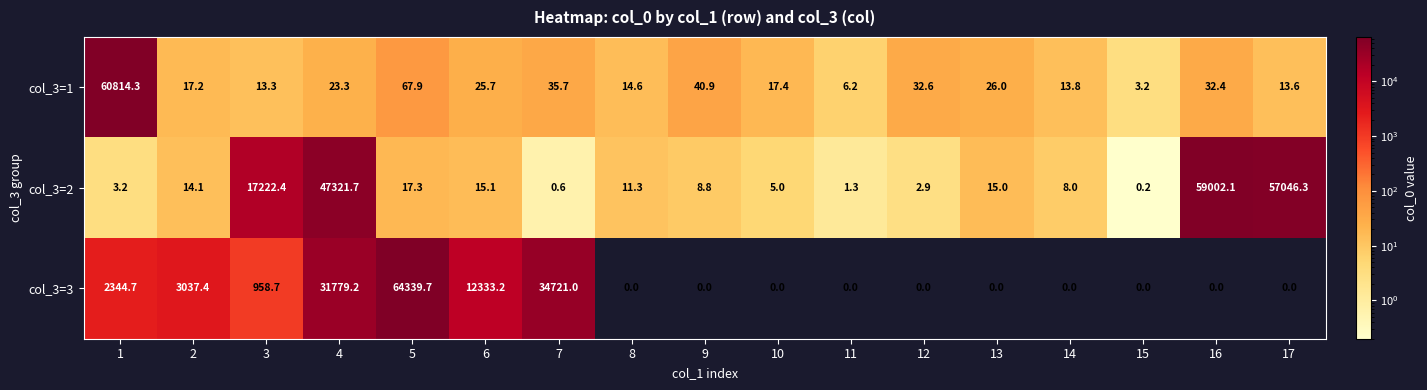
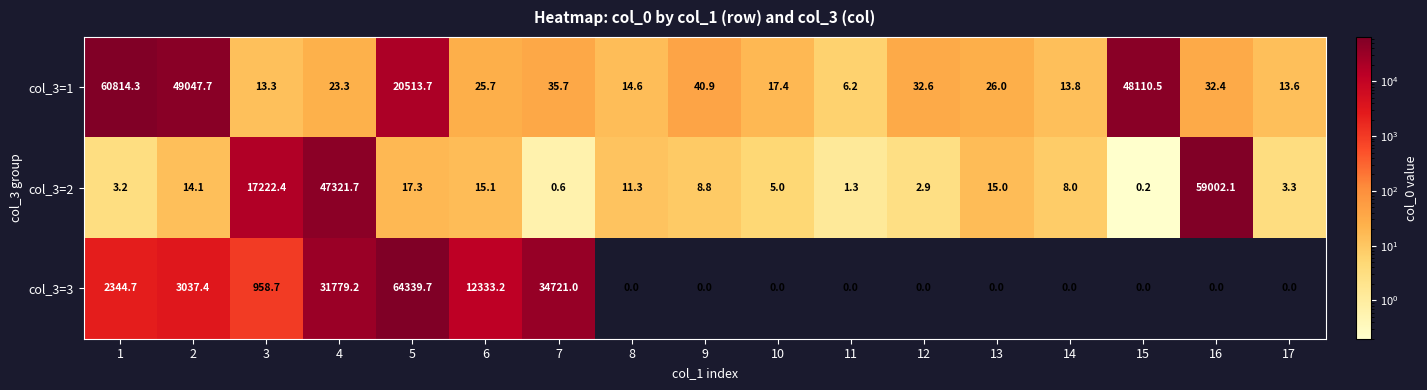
col_3=1, 2: 17.2 -> 49047.7
col_3=1, 5: 67.9 -> 20513.7
col_3=1, 15: 3.2 -> 48110.5
col_3=2, 17: 57046.3 -> 3.3
